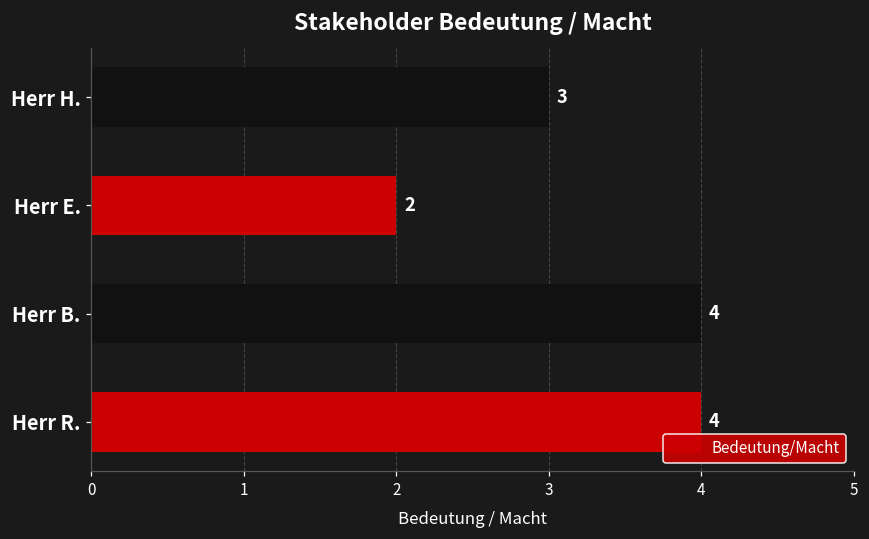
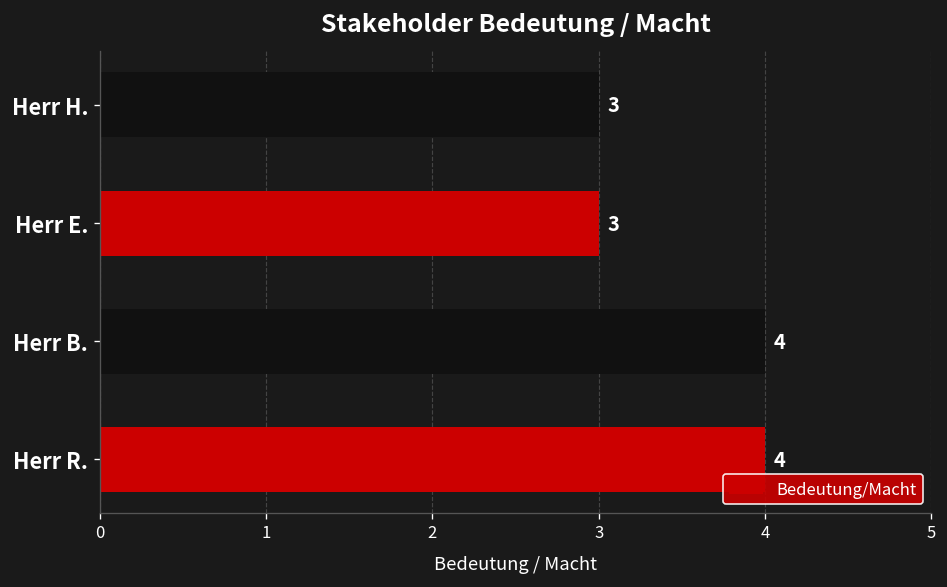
Herr E.: 2 -> 3
